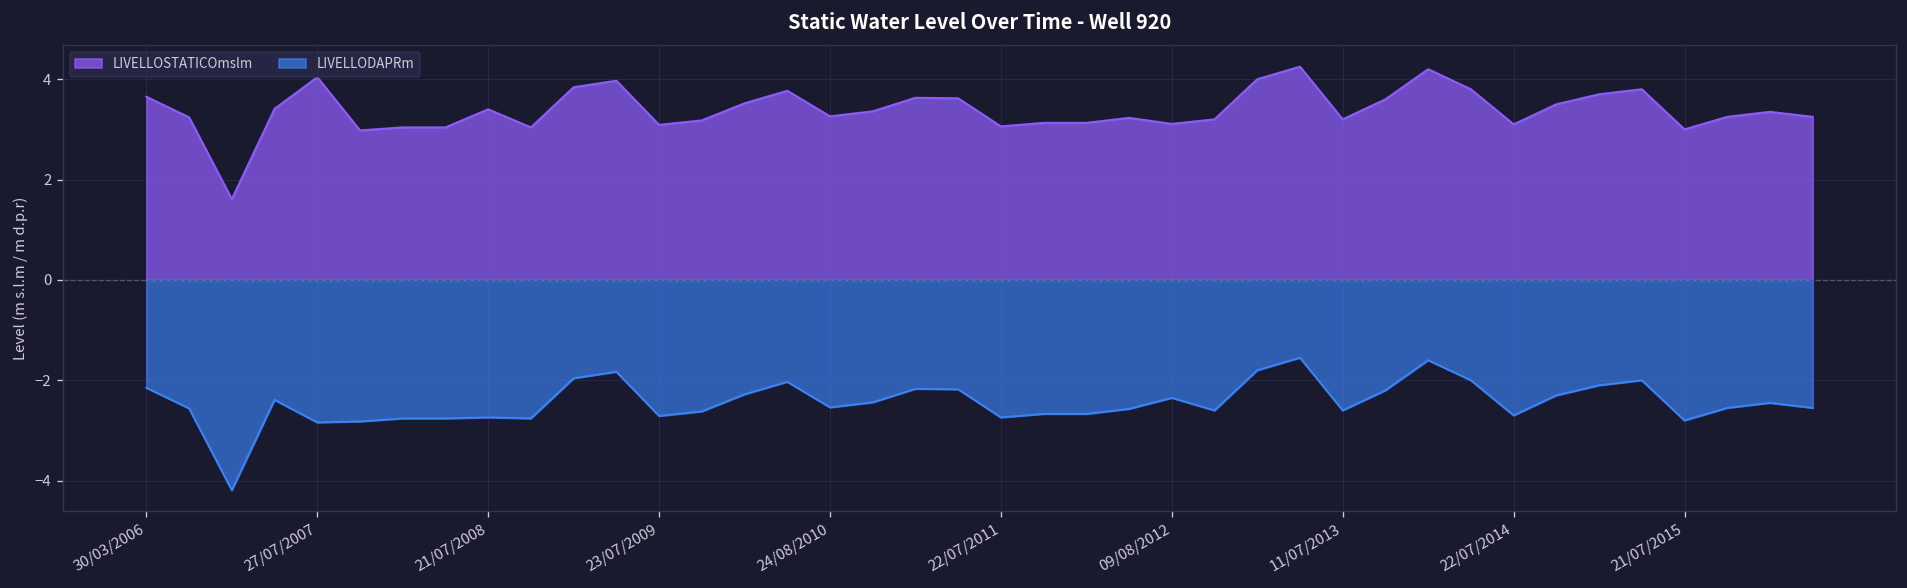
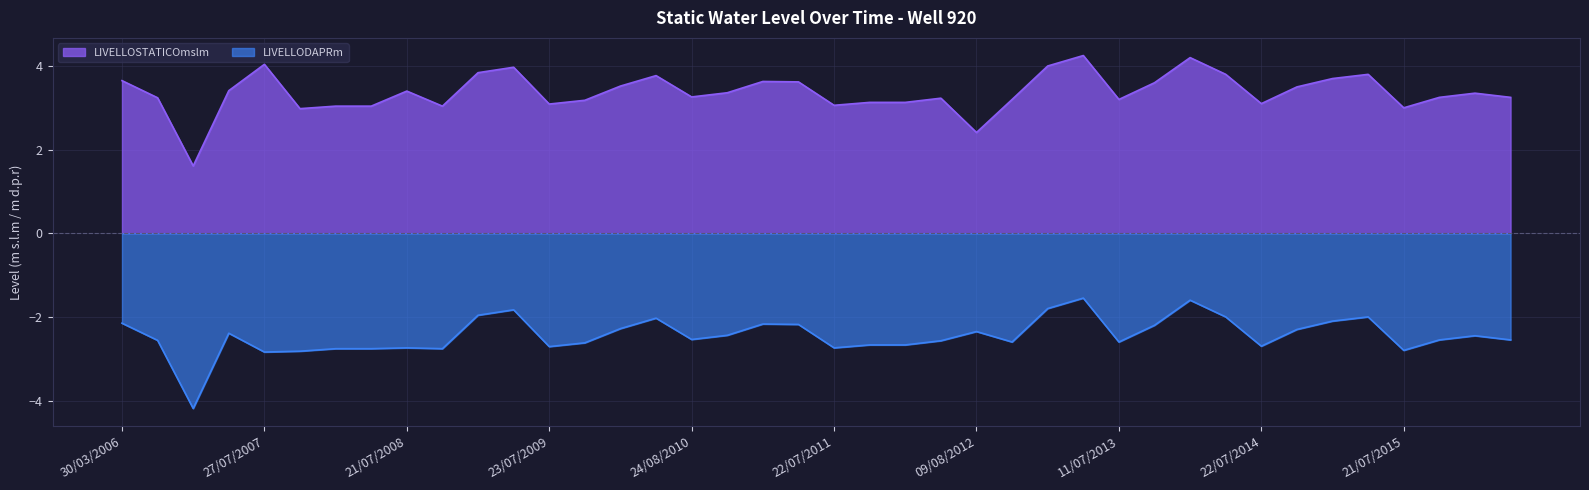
LIVELLOSTATICOmslm, 09/08/2012: 3.1 -> 2.4
